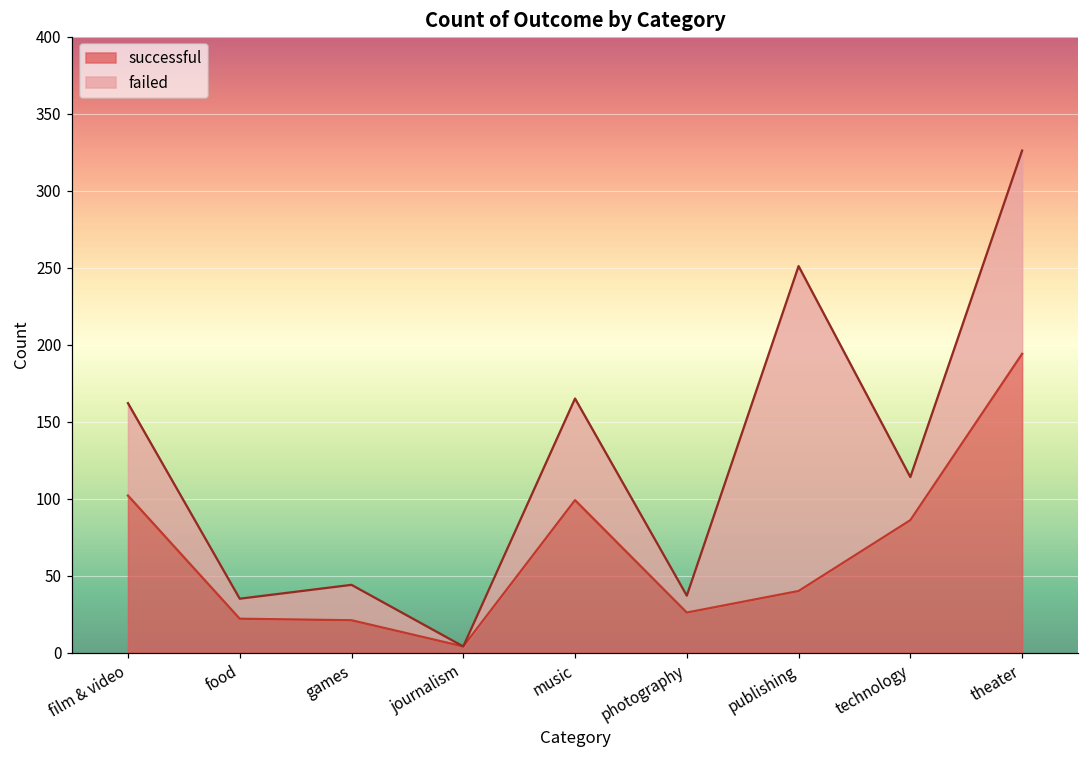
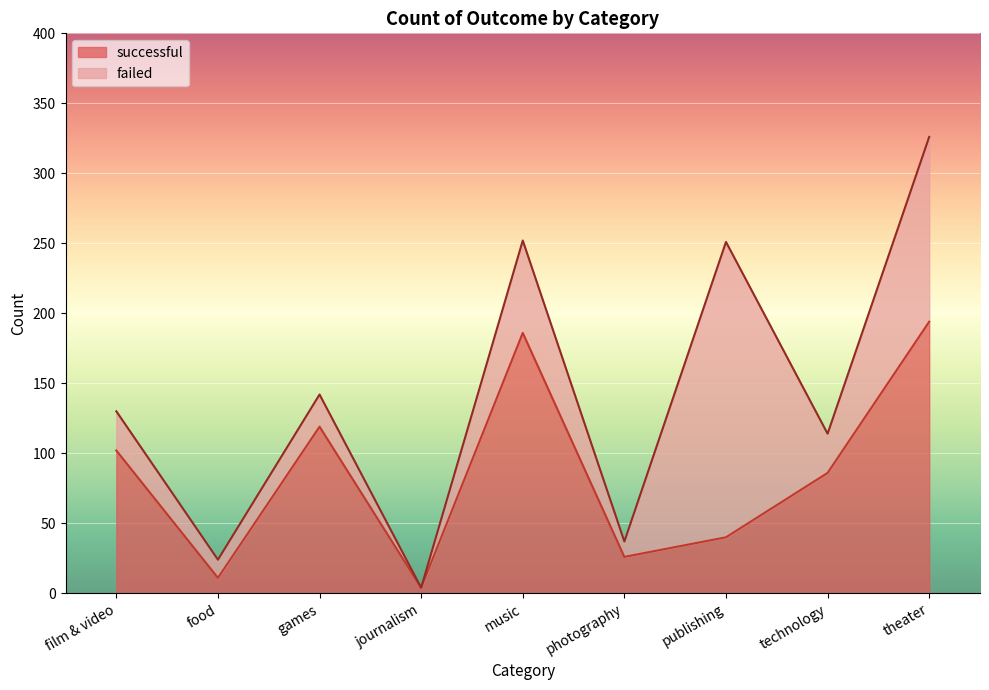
failed, film & video: 60 -> 28
successful, food: 22 -> 11
successful, games: 21 -> 119
successful, music: 99 -> 186
